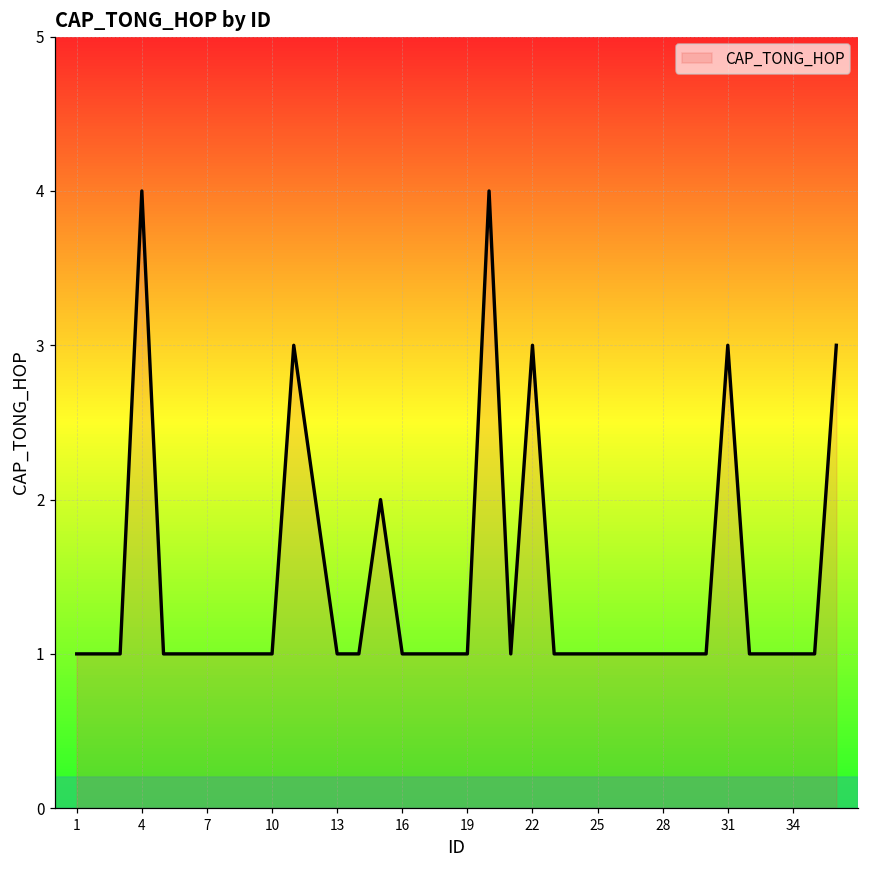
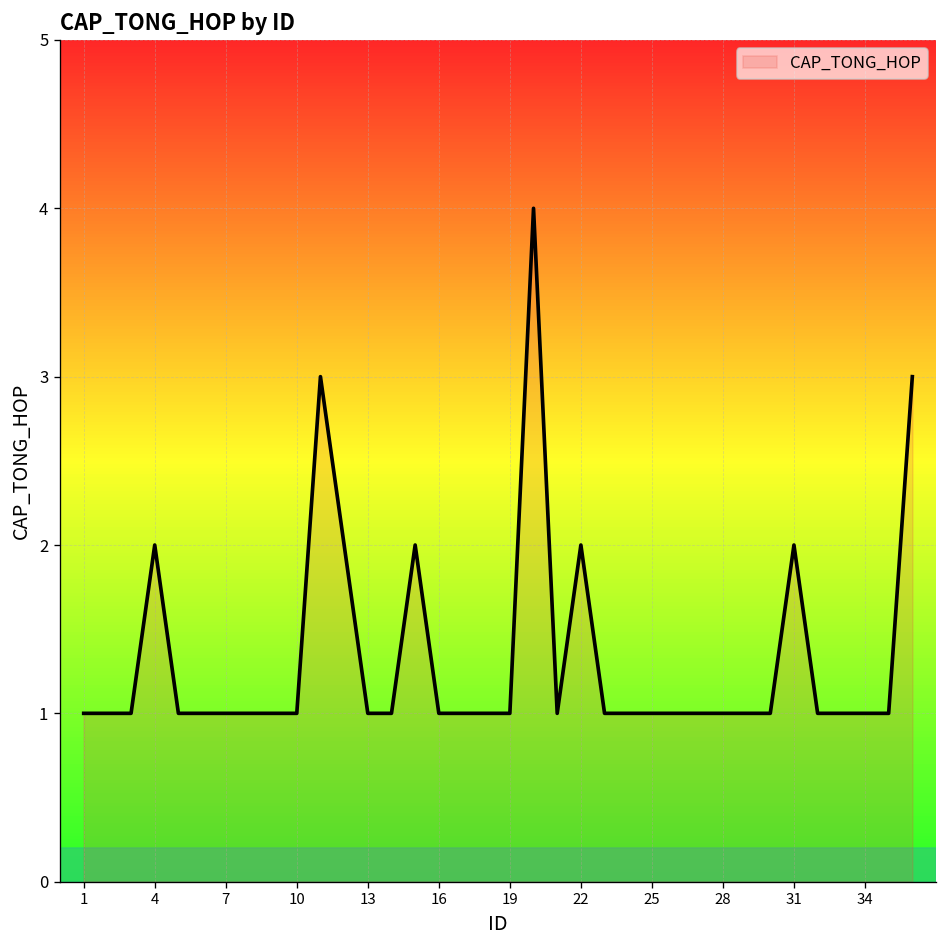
4: 4 -> 2
22: 3 -> 2
31: 3 -> 2
